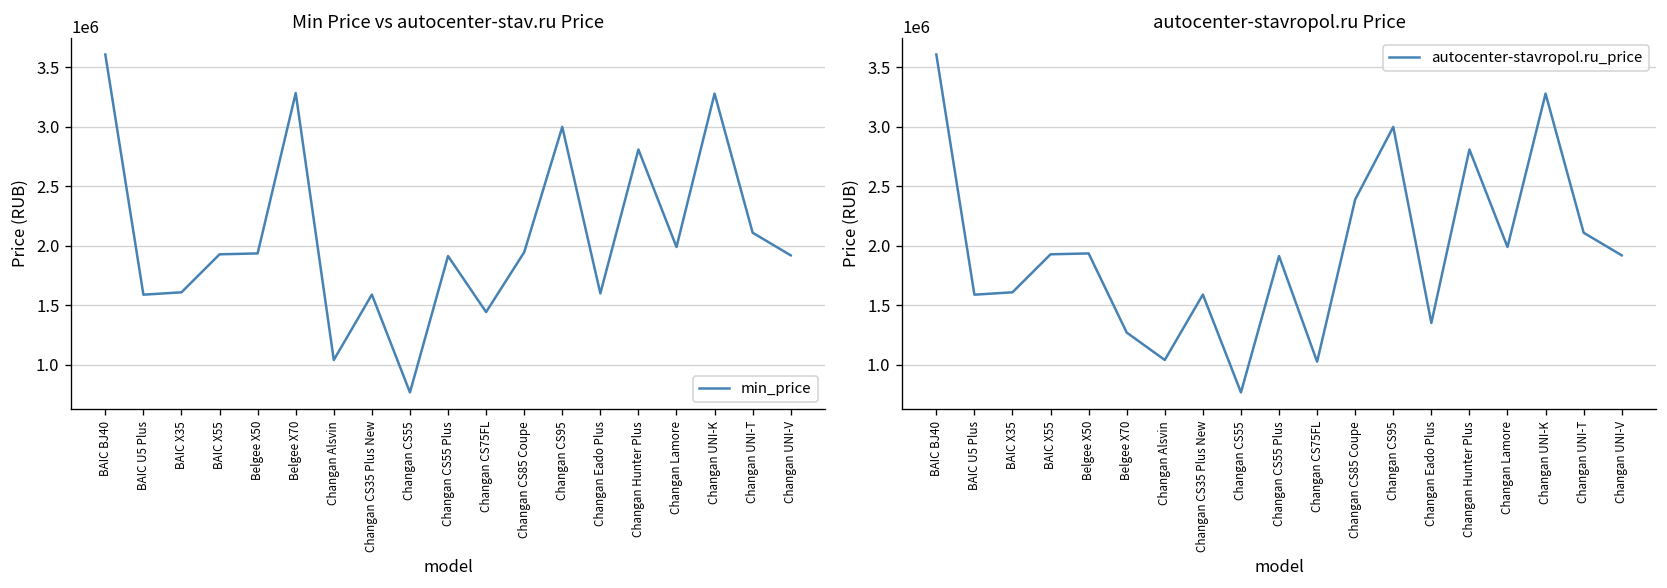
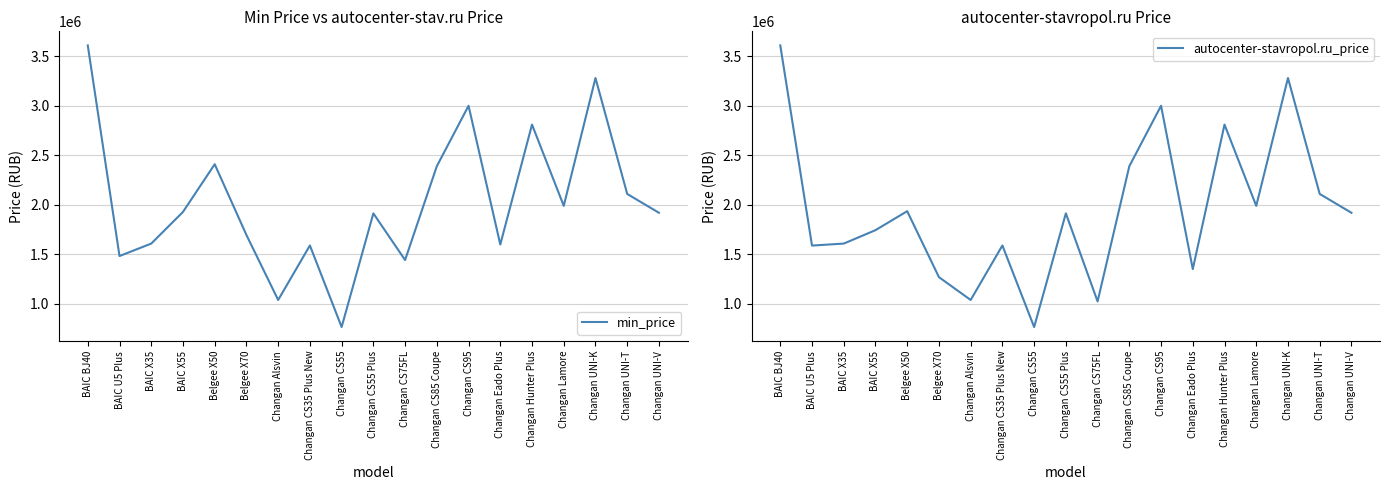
Min Price vs autocenter-stav.ru Price, BAIC U5 Plus: 1600000 -> 1500000
Min Price vs autocenter-stav.ru Price, Belgee X50: 1900000 -> 2400000
Min Price vs autocenter-stav.ru Price, Belgee X70: 3300000 -> 1700000
Min Price vs autocenter-stav.ru Price, Changan CS85 Coupe: 1900000 -> 2400000
autocenter-stavropol.ru Price, BAIC X55: 1900000 -> 1700000
